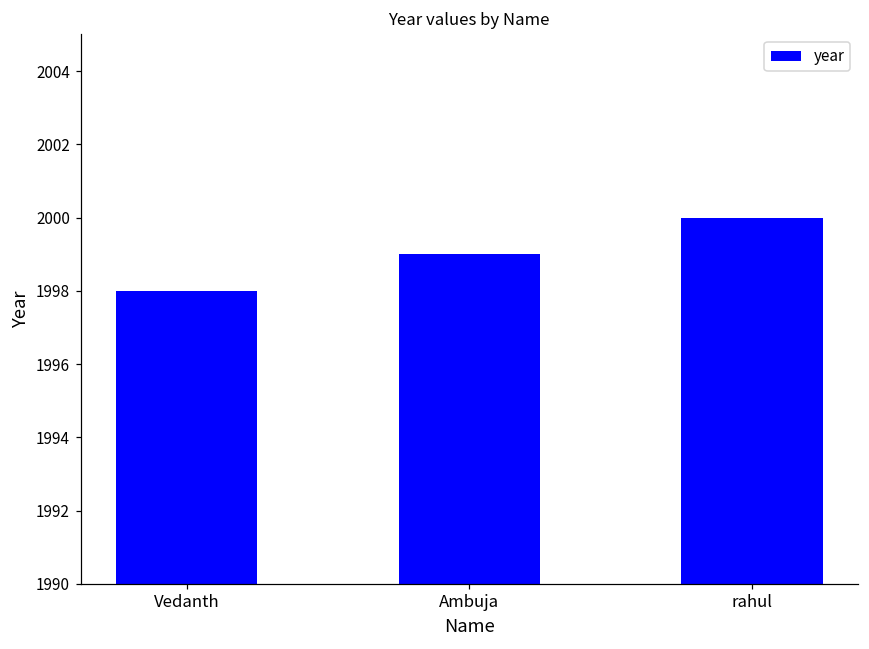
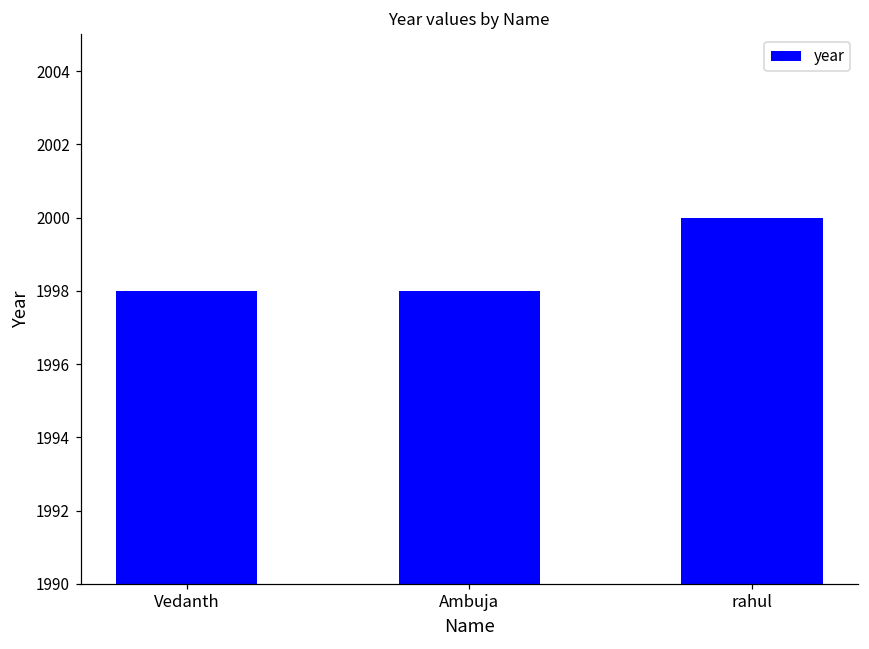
Ambuja: 1999 -> 1998
